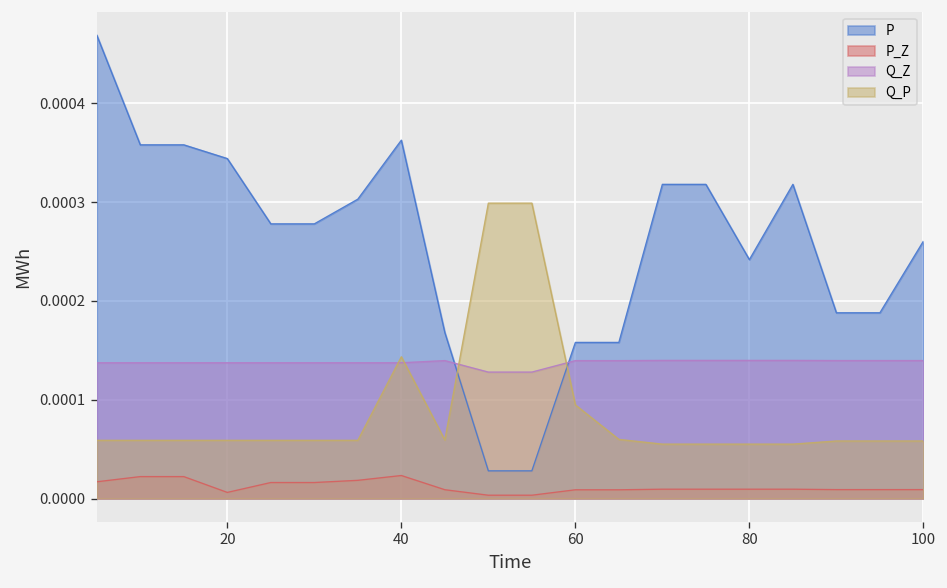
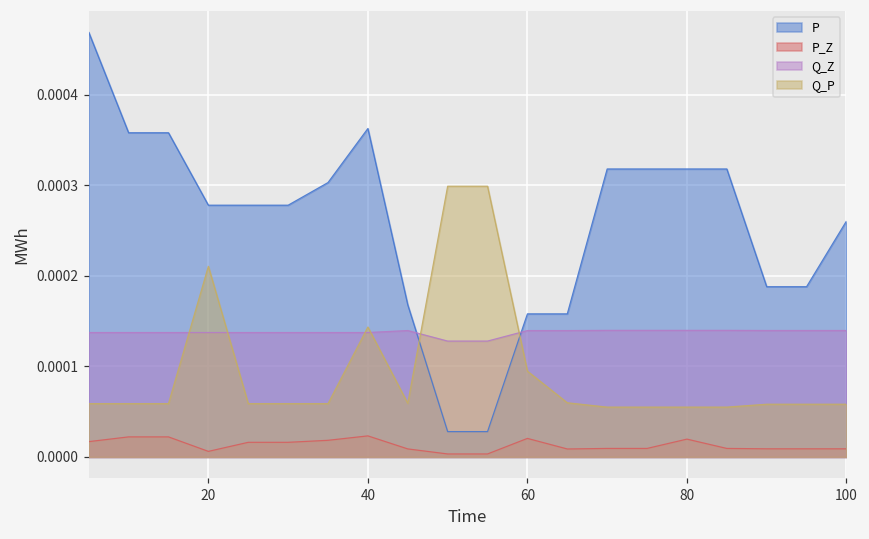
P, 20: 0.00034 -> 0.00028
Q_P, 20: 0.00006 -> 0.00021
P_Z, 60: 0.00001 -> 0.00002
P, 80: 0.00024 -> 0.00032
P_Z, 80: 0.00001 -> 0.00002
